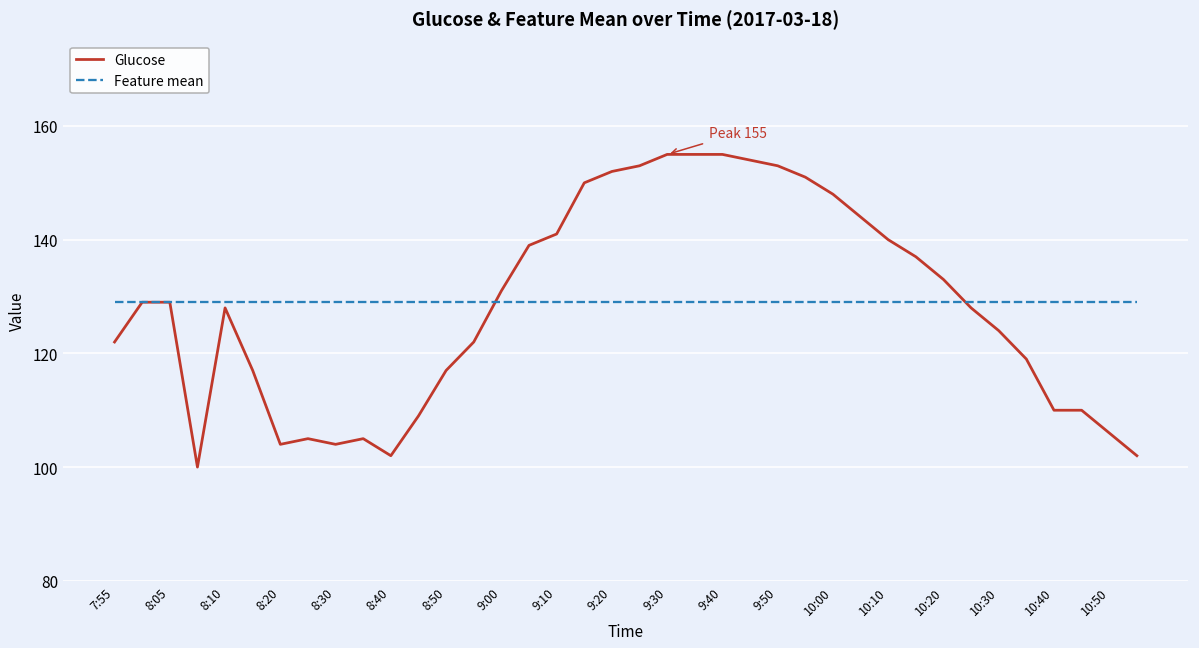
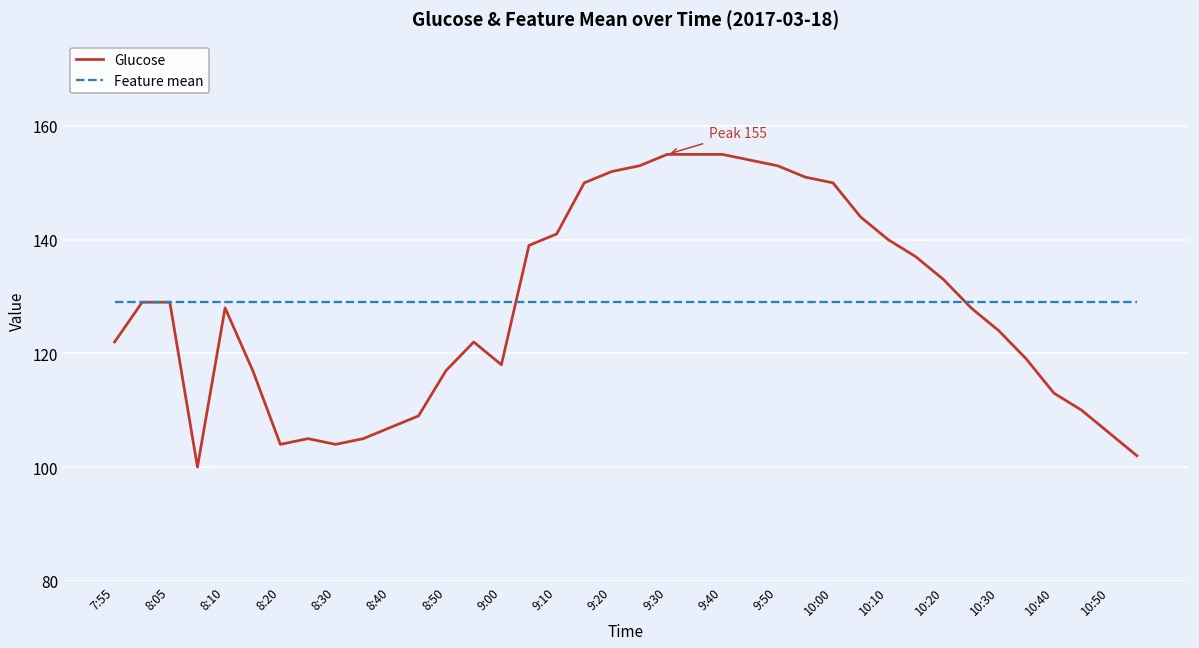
Glucose, 8:40: 102 -> 107
Glucose, 9:00: 131 -> 118
Glucose, 10:00: 148 -> 150
Glucose, 10:40: 110 -> 113
